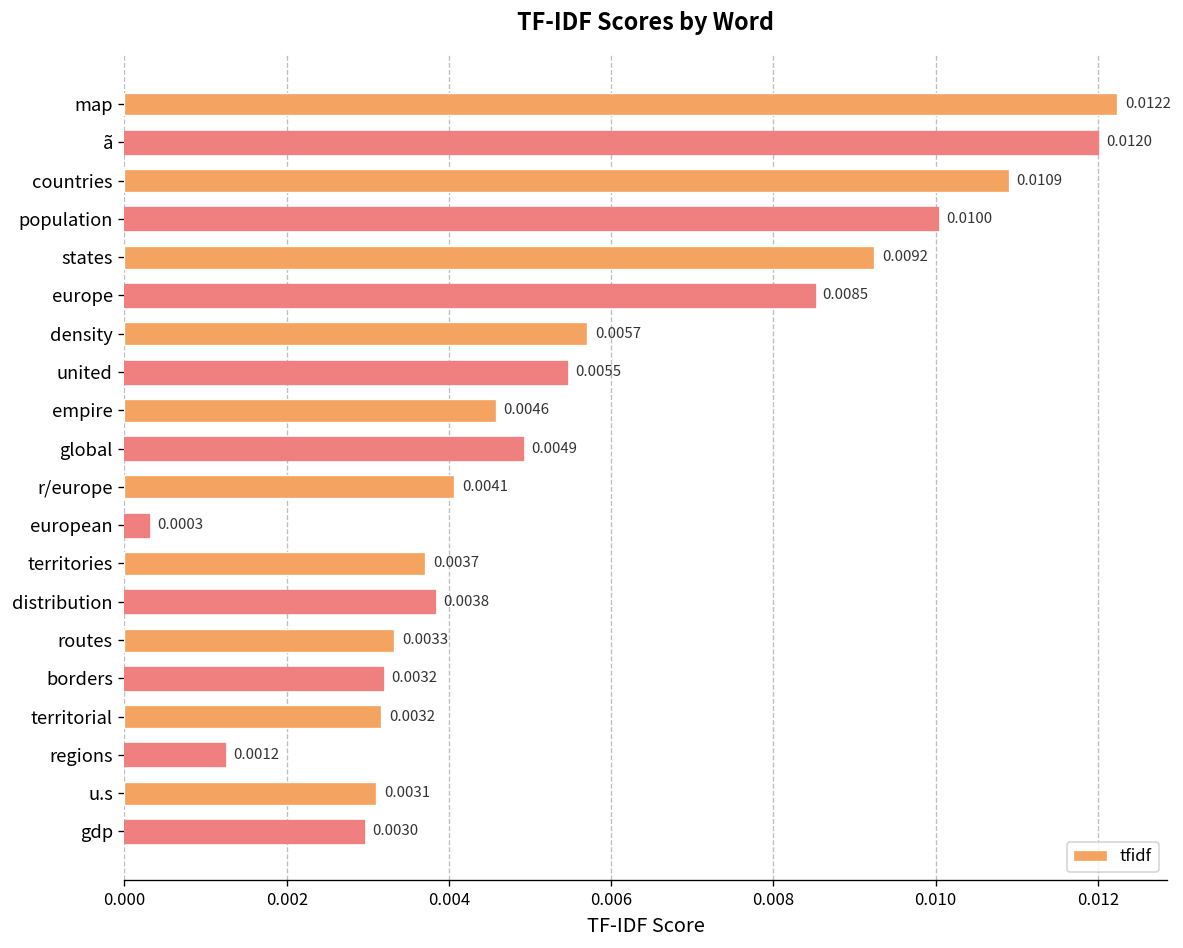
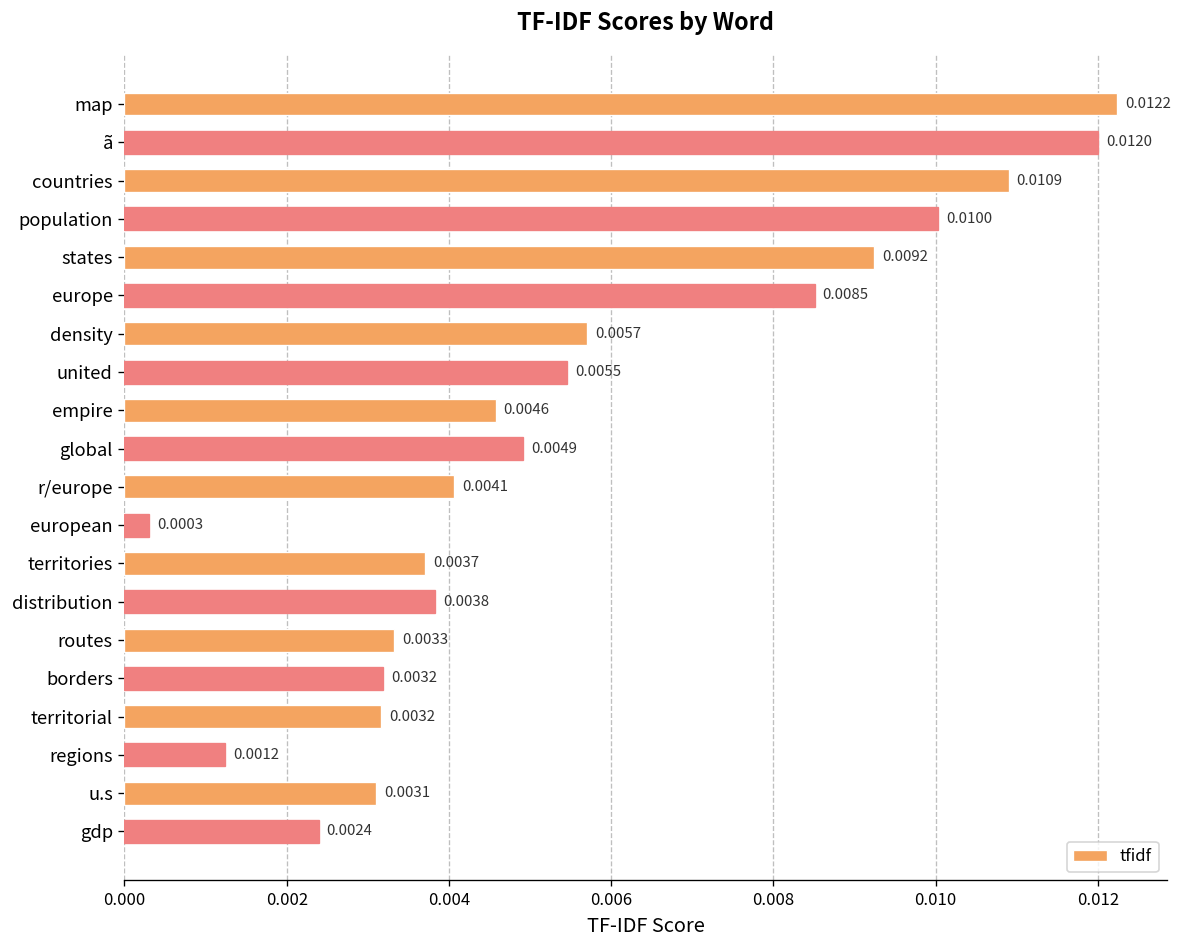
gdp: 0.0030 -> 0.0024
